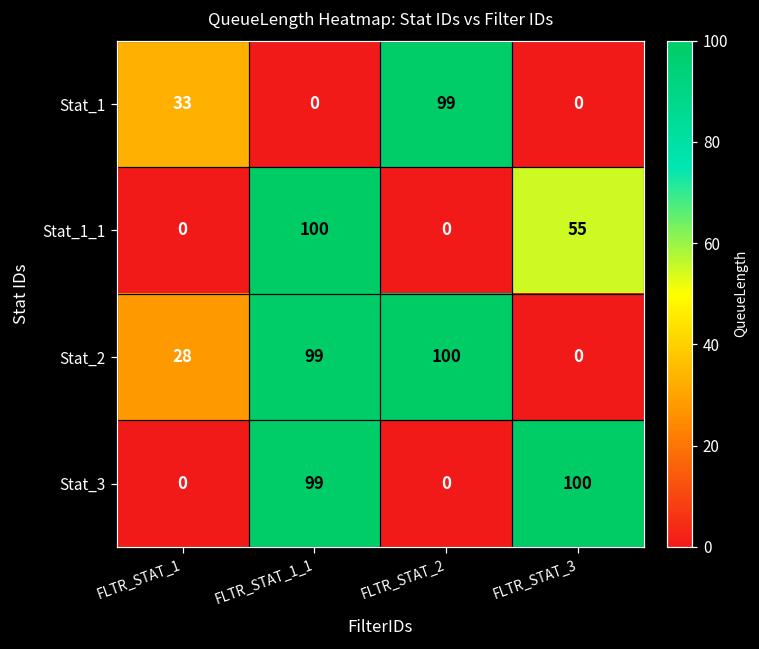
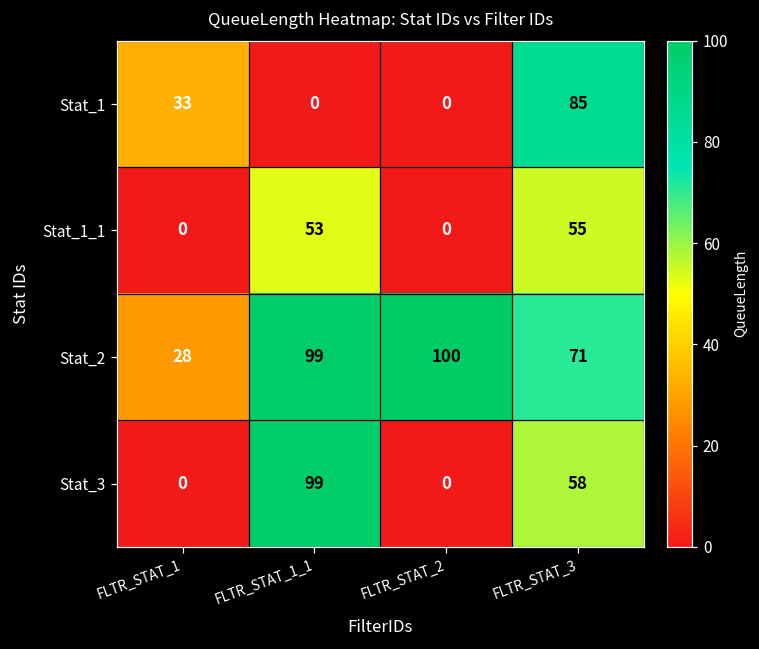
Stat_1, FLTR_STAT_2: 99 -> 0
Stat_1, FLTR_STAT_3: 0 -> 85
Stat_1_1, FLTR_STAT_1_1: 100 -> 53
Stat_2, FLTR_STAT_3: 0 -> 71
Stat_3, FLTR_STAT_3: 100 -> 58
